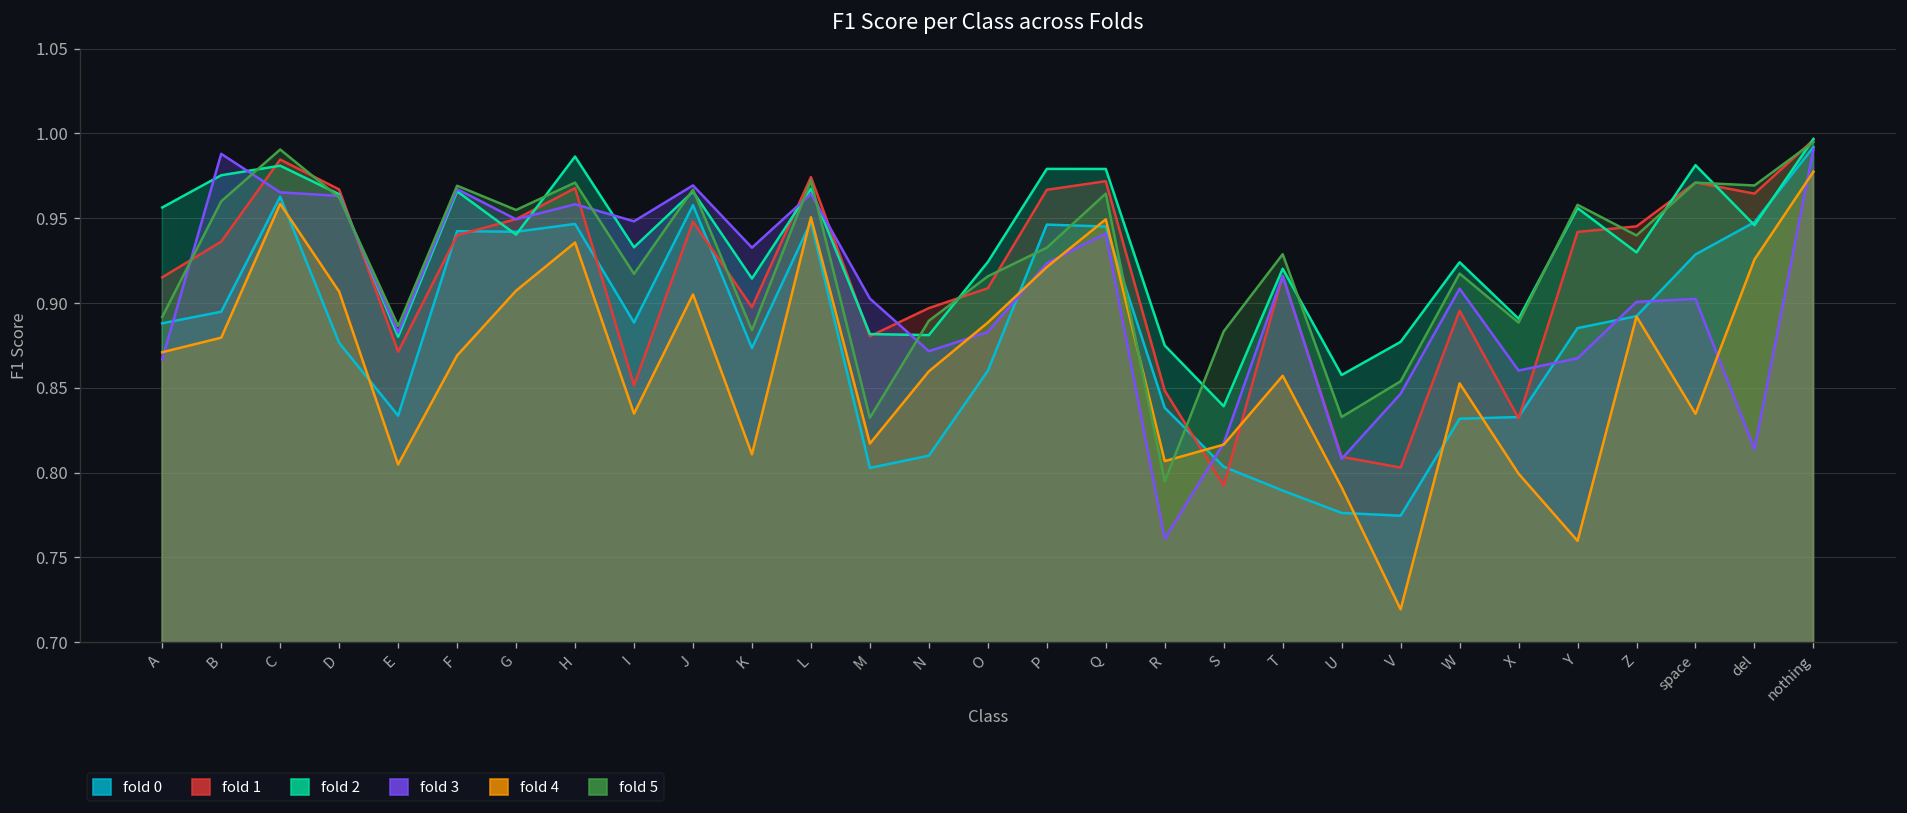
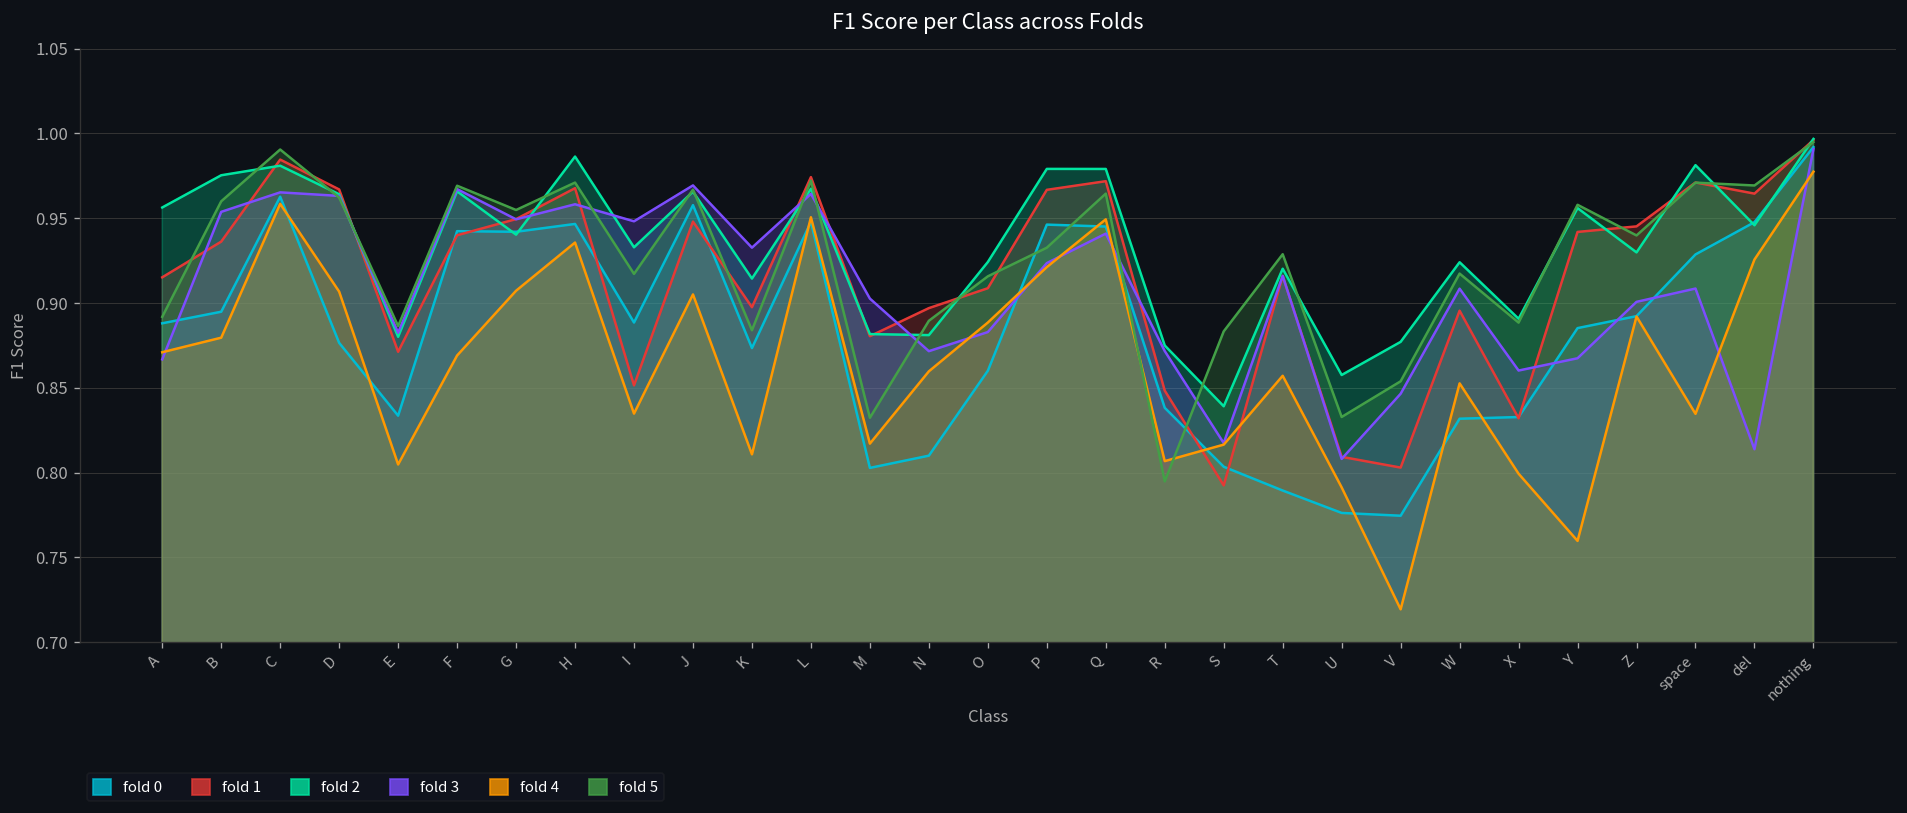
fold 3, B: 0.988 -> 0.954
fold 3, R: 0.761 -> 0.872
fold 3, space: 0.902 -> 0.909
